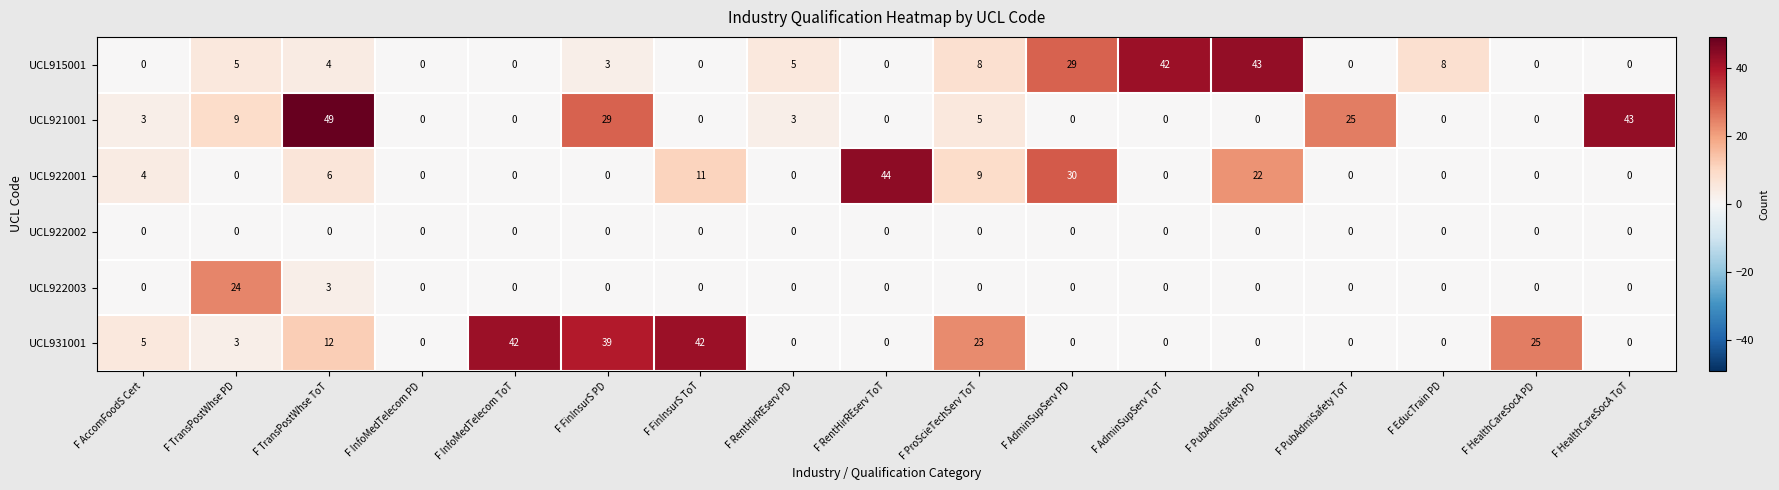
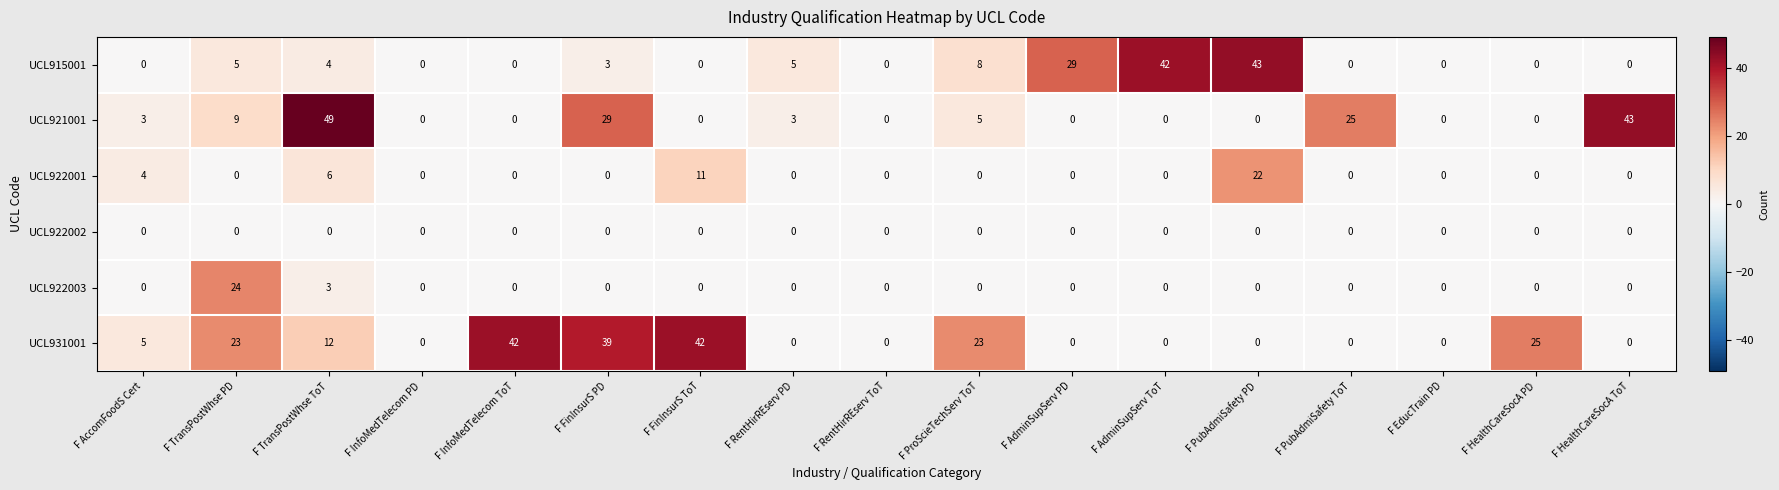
UCL915001, F EducTrain PD: 8 -> 0
UCL922001, F RentHirREserv ToT: 44 -> 0
UCL922001, F ProScieTechServ ToT: 9 -> 0
UCL922001, F AdminSupServ PD: 30 -> 0
UCL931001, F TransPostWhse PD: 3 -> 23
